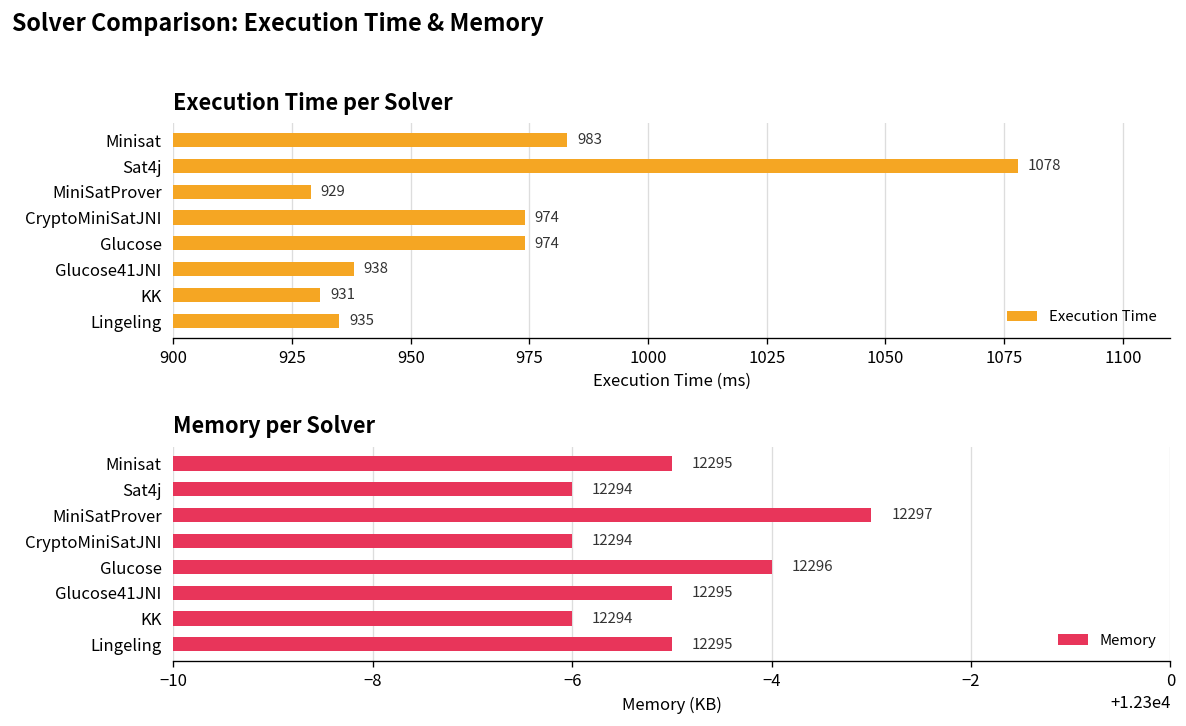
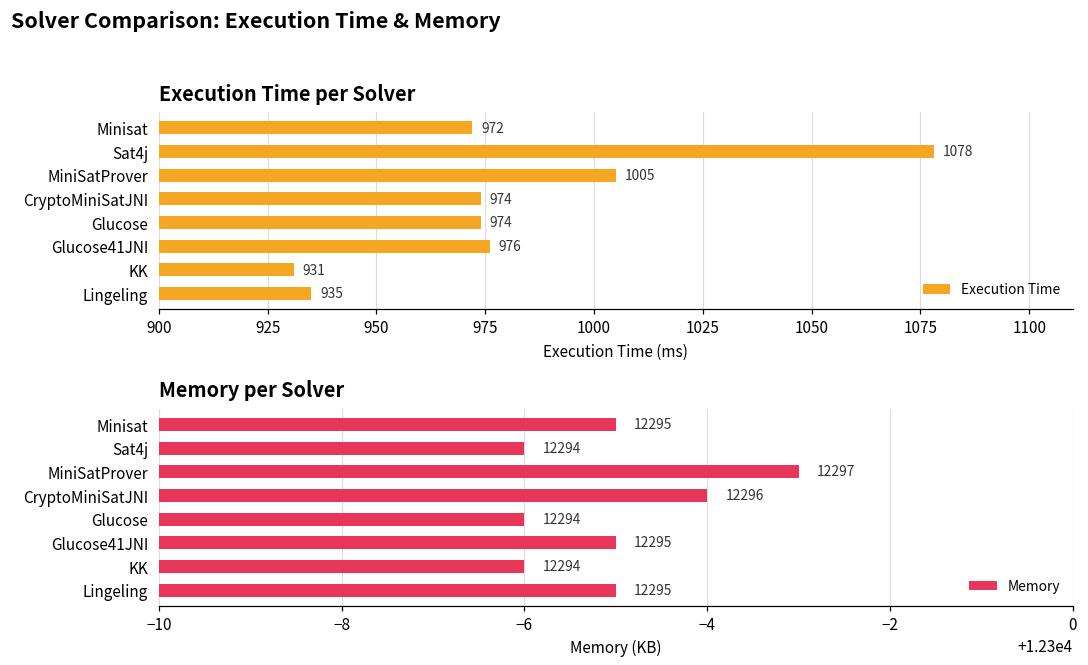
Execution Time per Solver, Minisat: 983 -> 972
Execution Time per Solver, MiniSatProver: 929 -> 1005
Execution Time per Solver, Glucose41JNI: 938 -> 976
Memory per Solver, CryptoMiniSatJNI: 12294 -> 12296
Memory per Solver, Glucose: 12296 -> 12294
